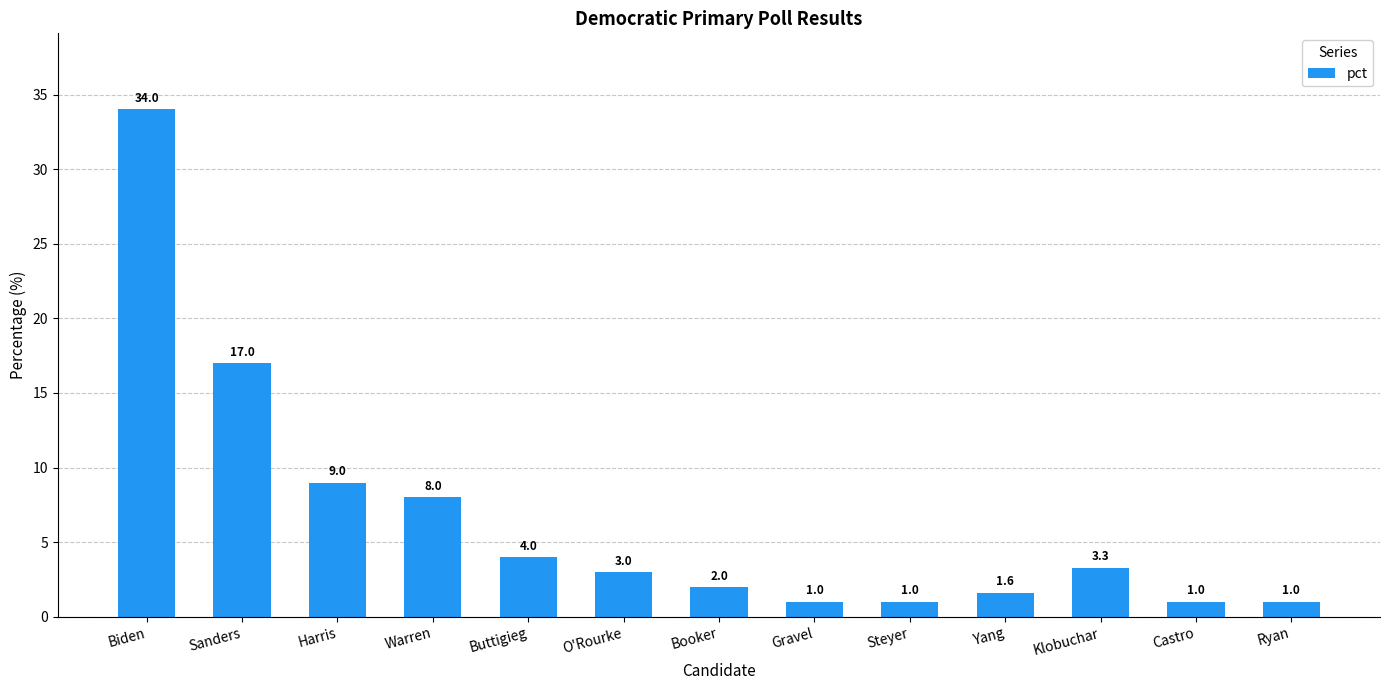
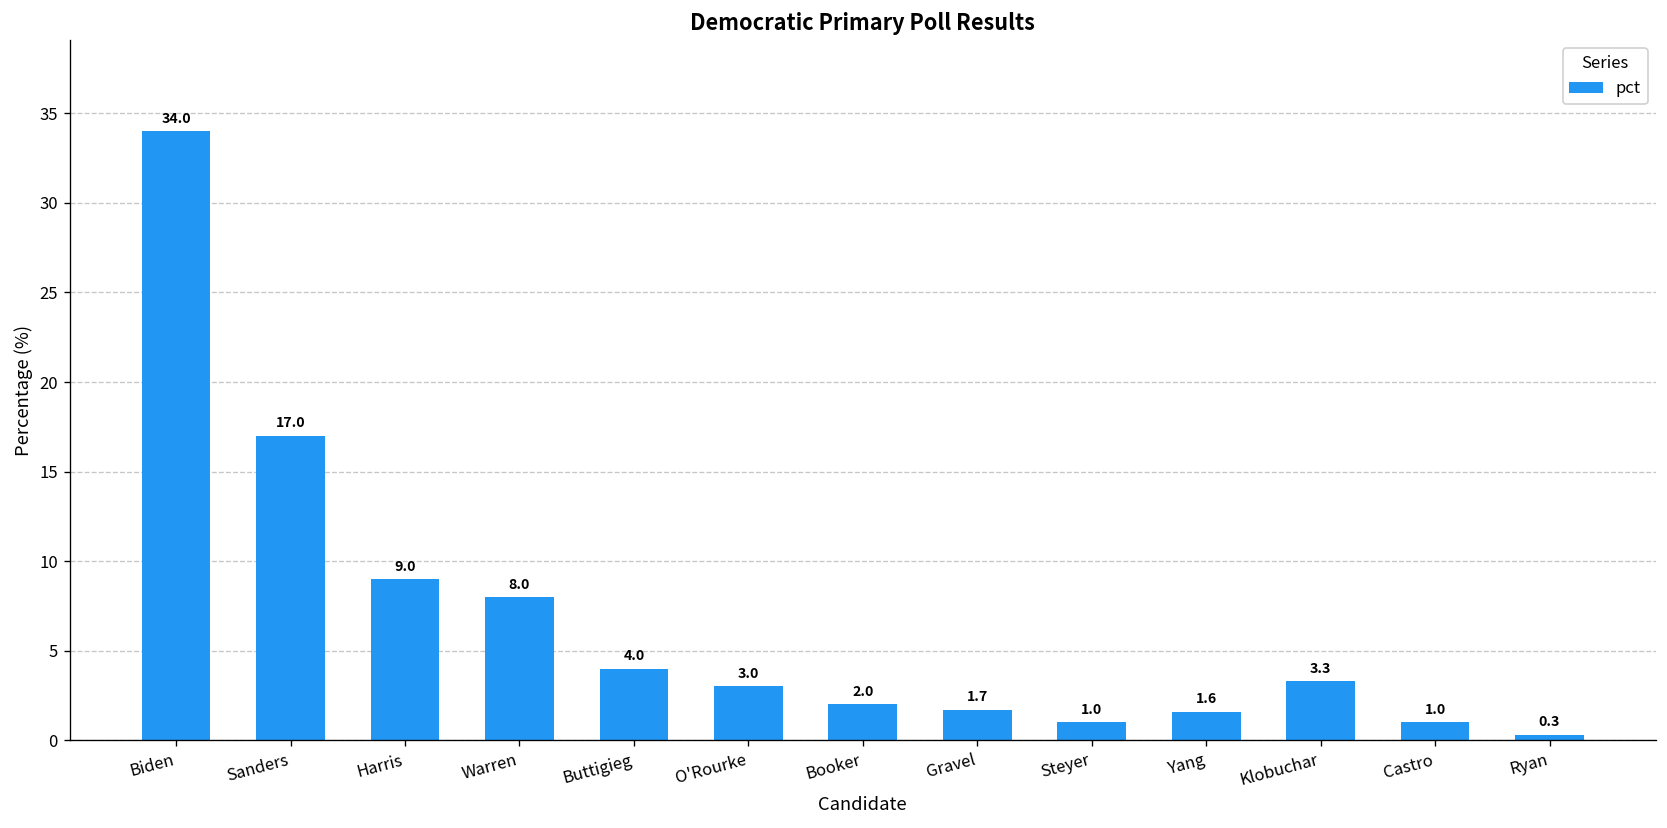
Gravel: 1.0 -> 1.7
Ryan: 1.0 -> 0.3
